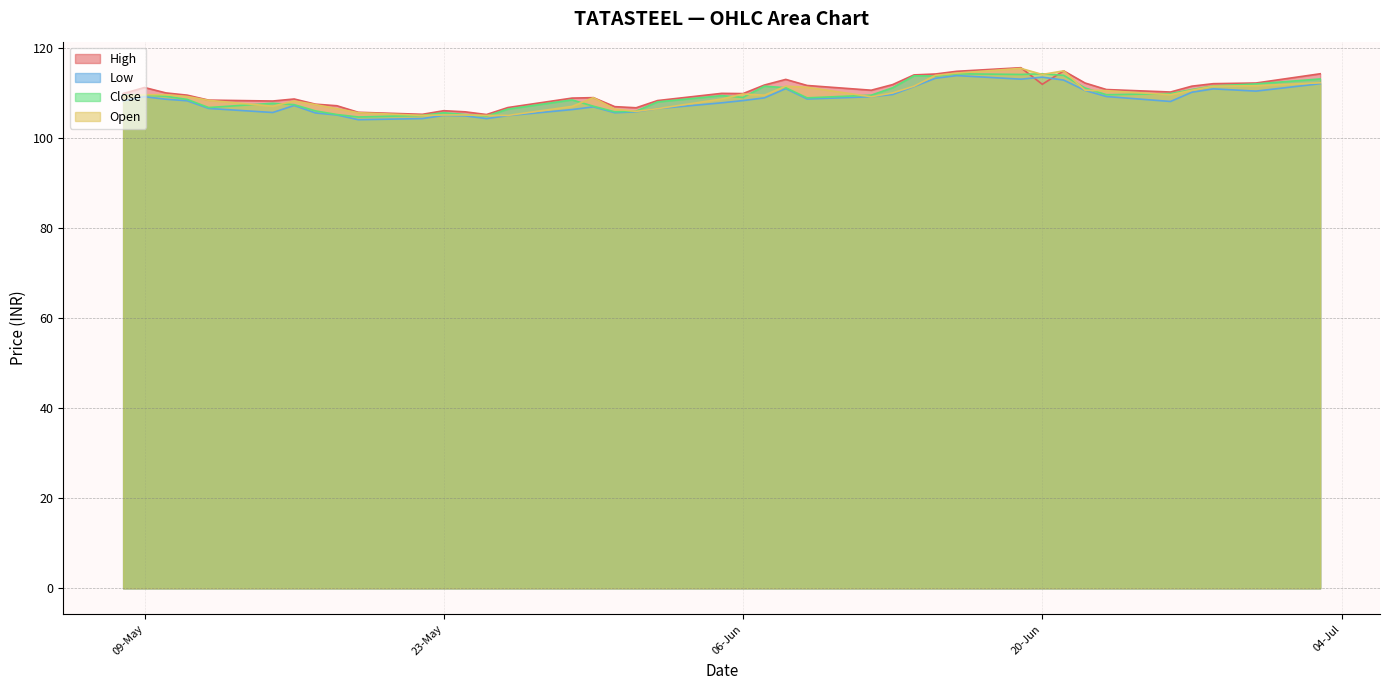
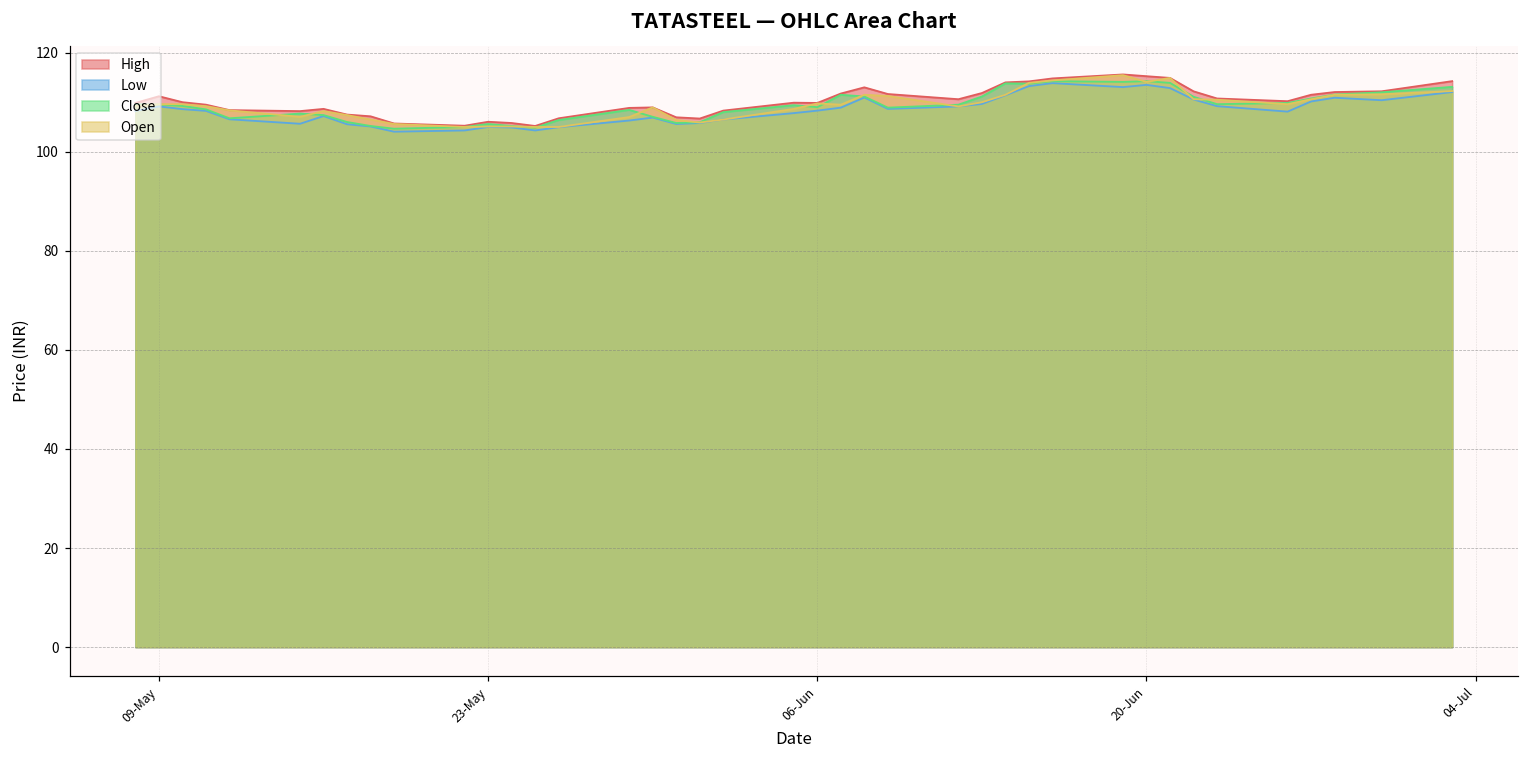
High, 20-Jun: 112 -> 115
